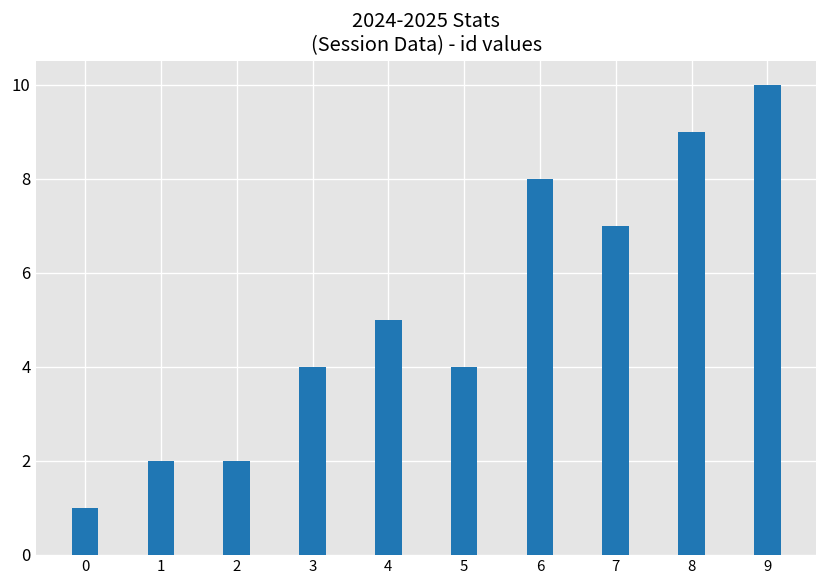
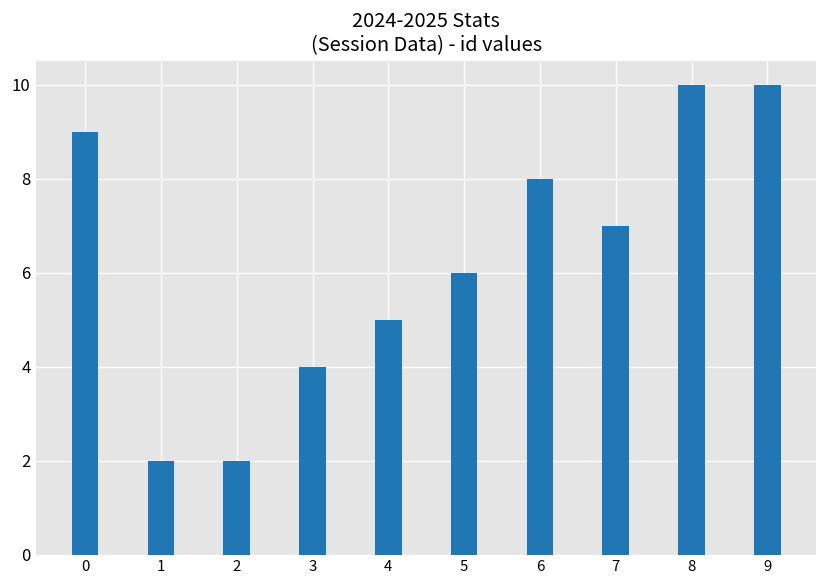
0: 1 -> 9
5: 4 -> 6
8: 9 -> 10
